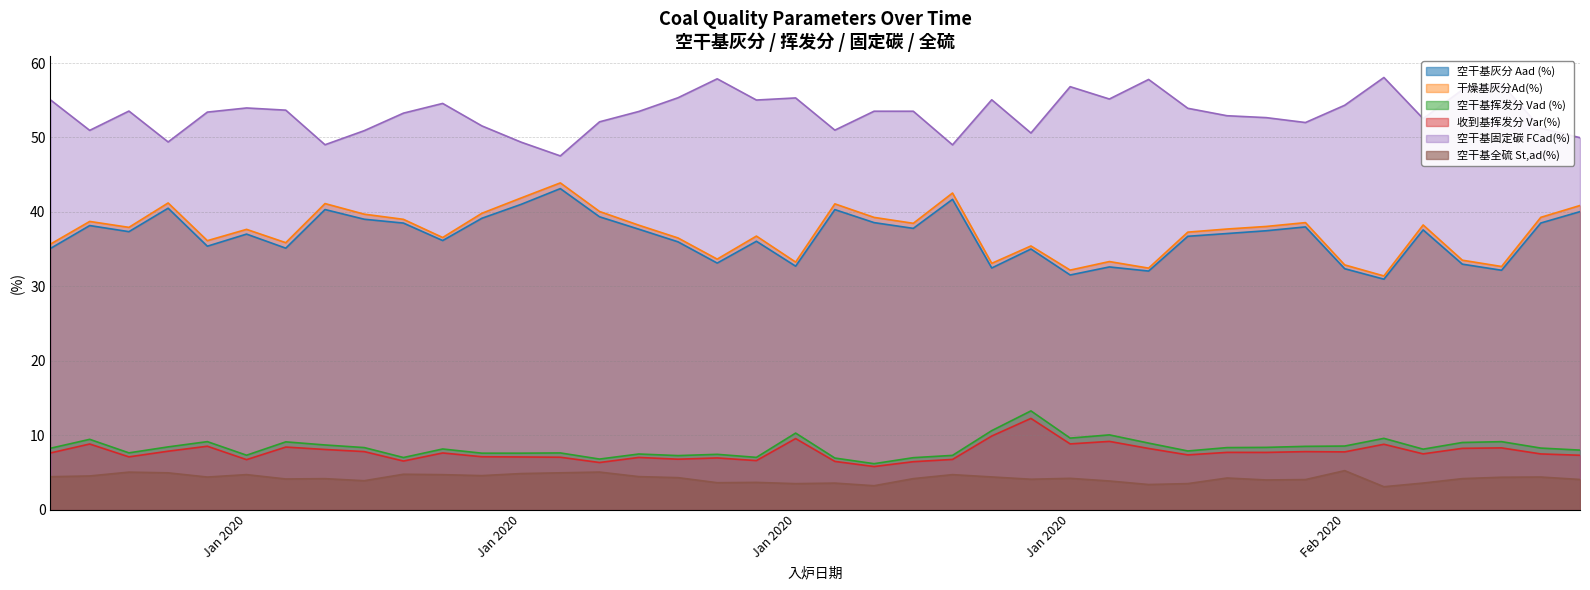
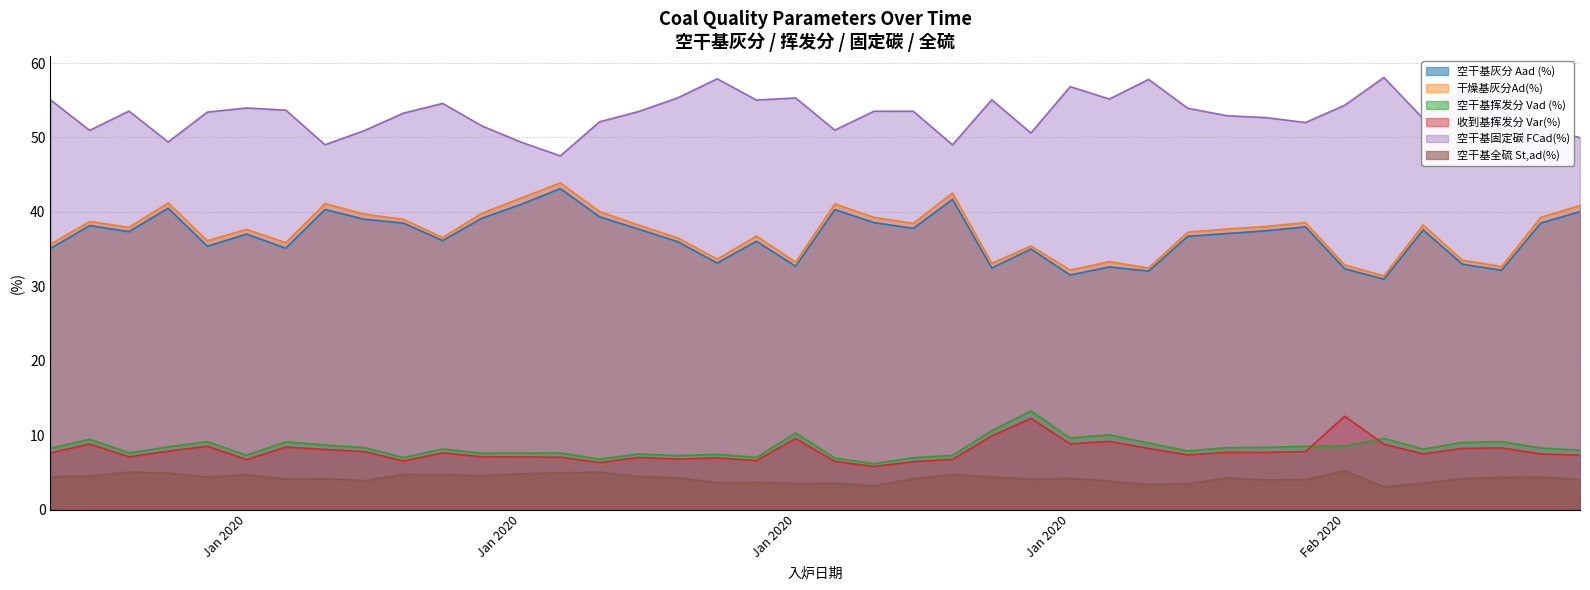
收到基挥发分 Var(%), Feb 2020: 8 -> 13
